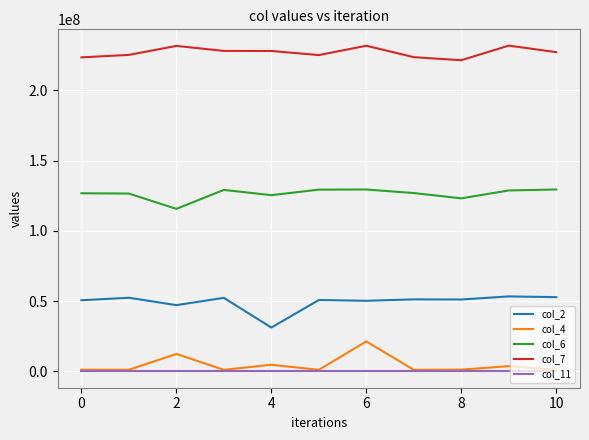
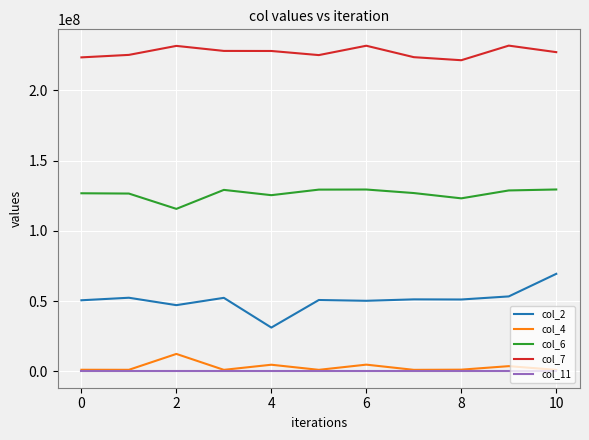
col_4, 6: 21000000 -> 5000000
col_2, 10: 53000000 -> 69000000
